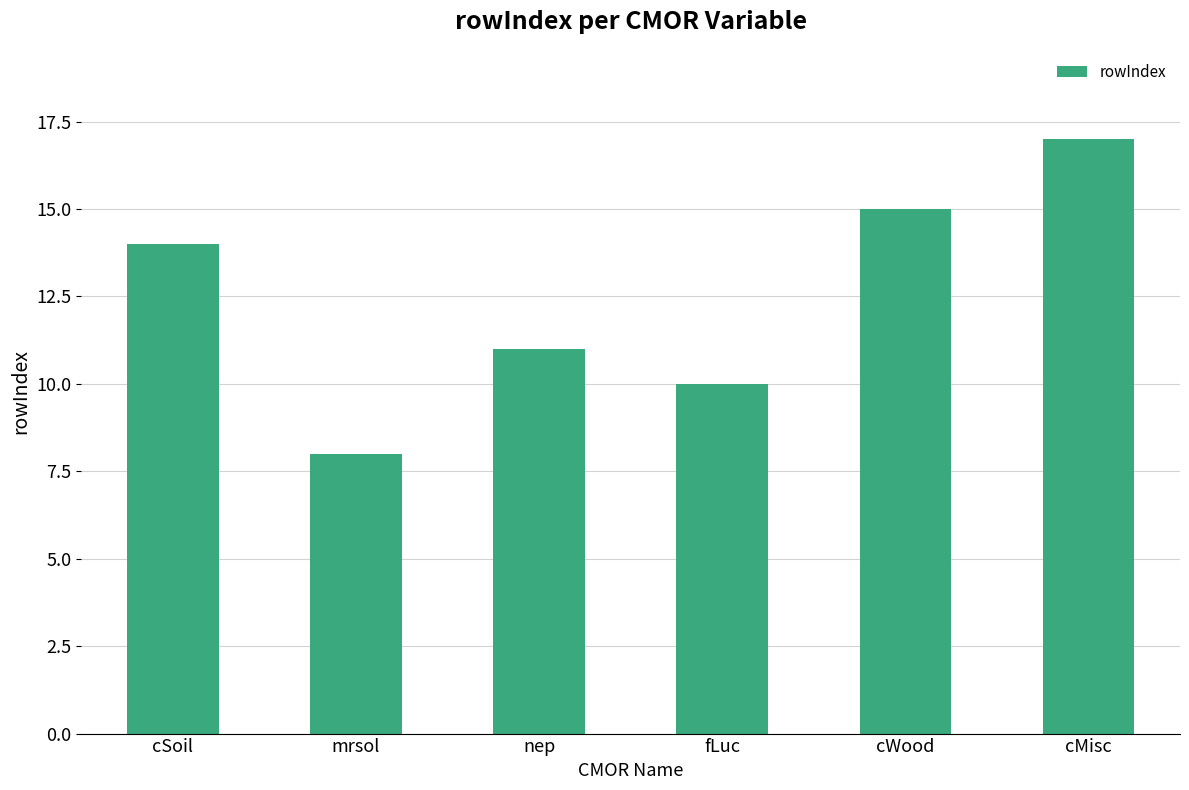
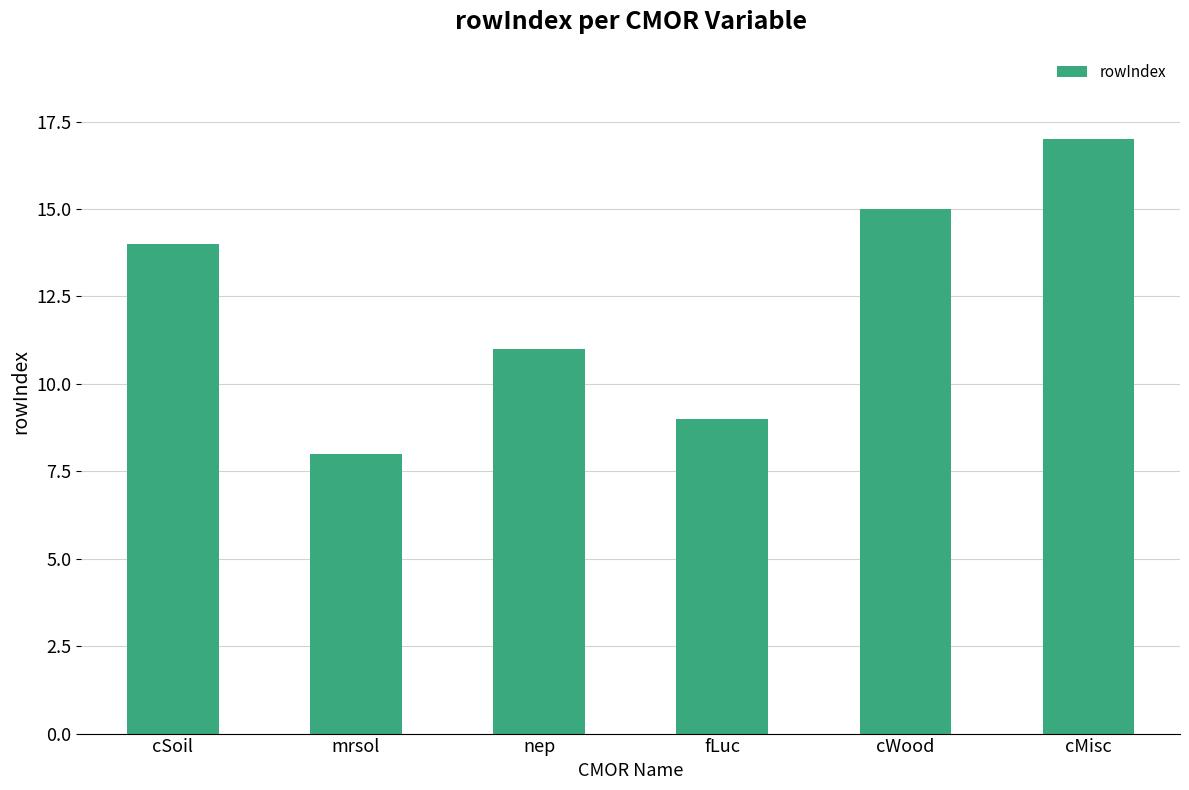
fLuc: 10 -> 9
